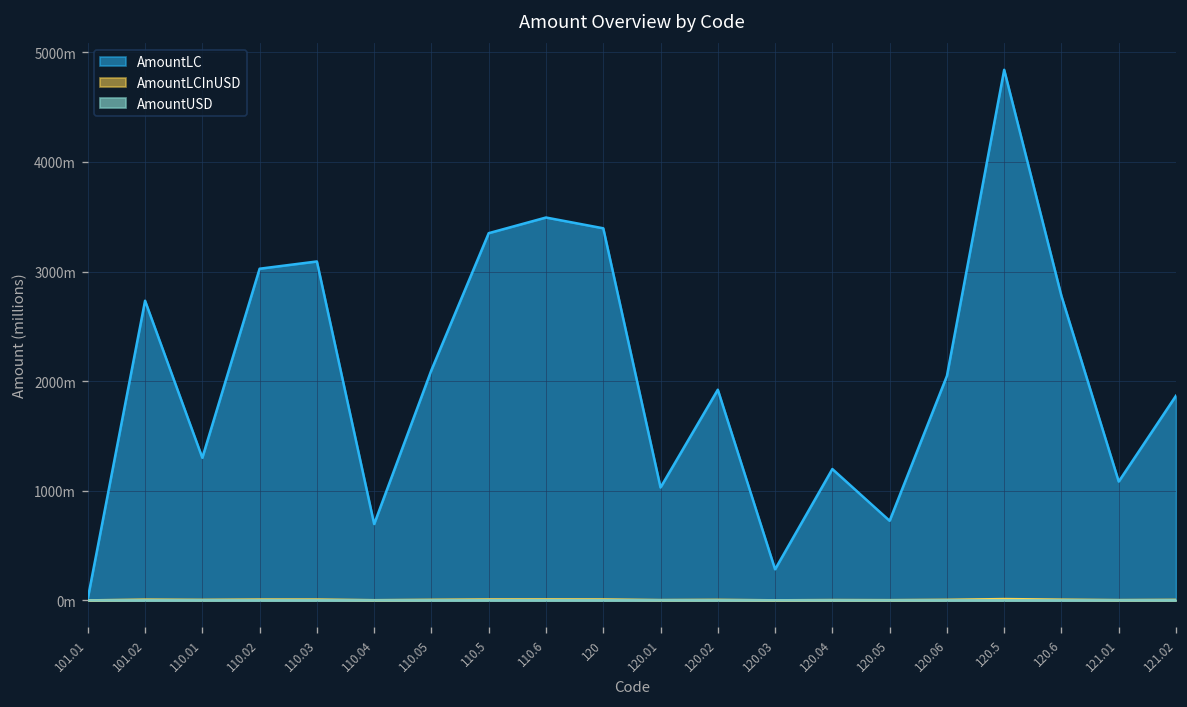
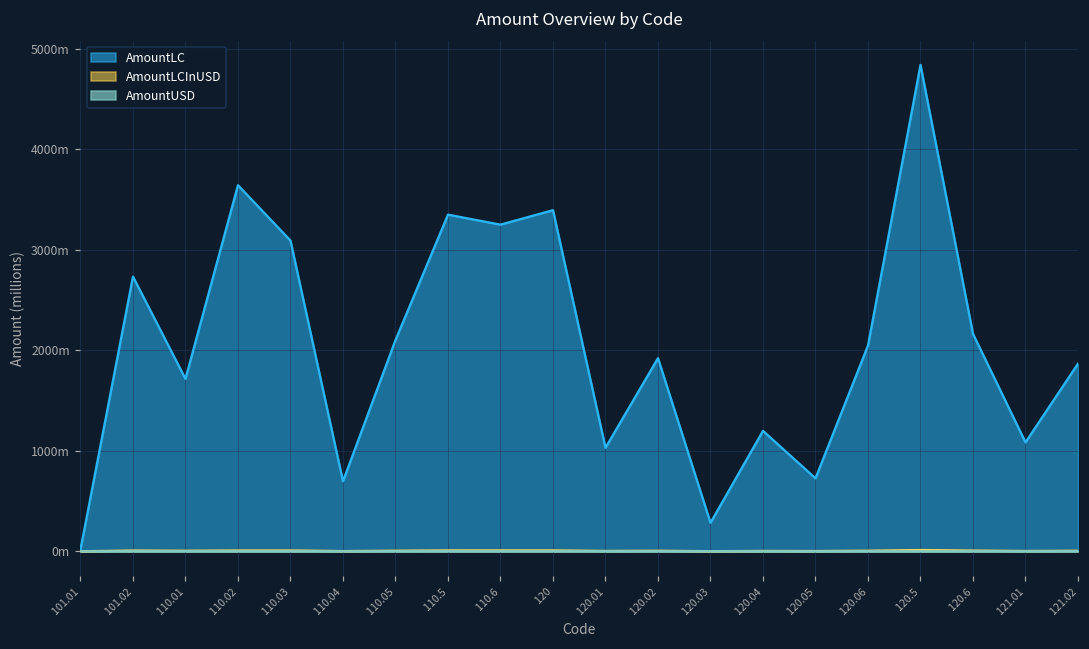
AmountLC, 110.01: 1300m -> 1700m
AmountLC, 110.02: 3000m -> 3600m
AmountLC, 110.6: 3500m -> 3300m
AmountLC, 120.6: 2800m -> 2200m
